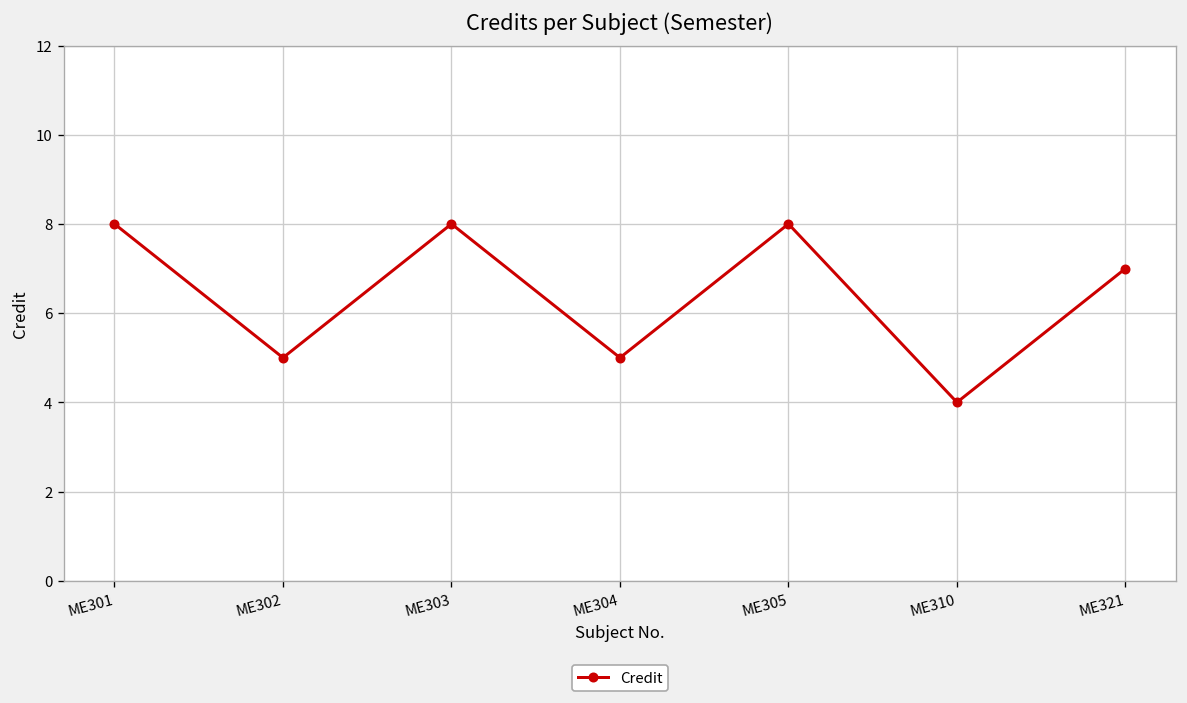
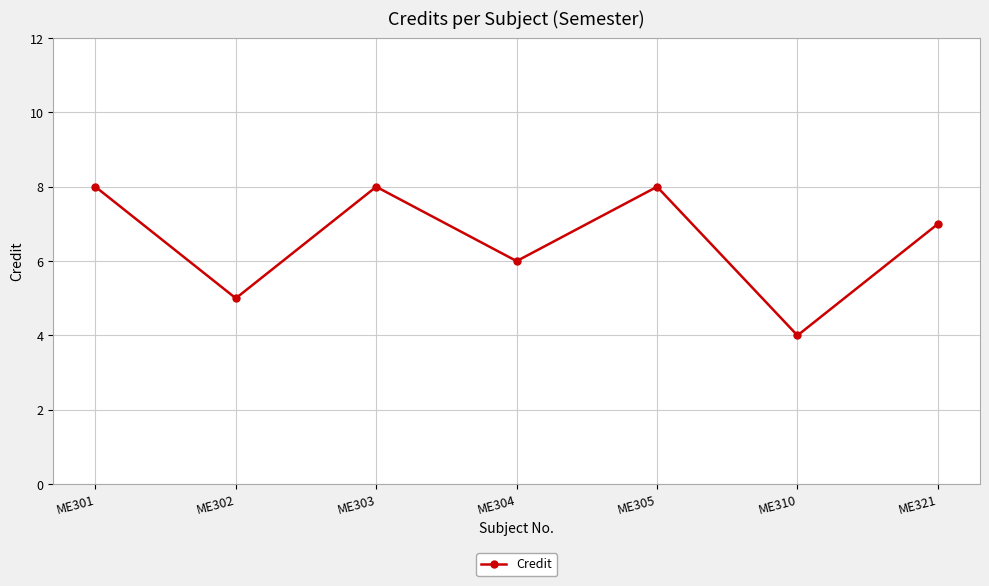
ME304: 5 -> 6
